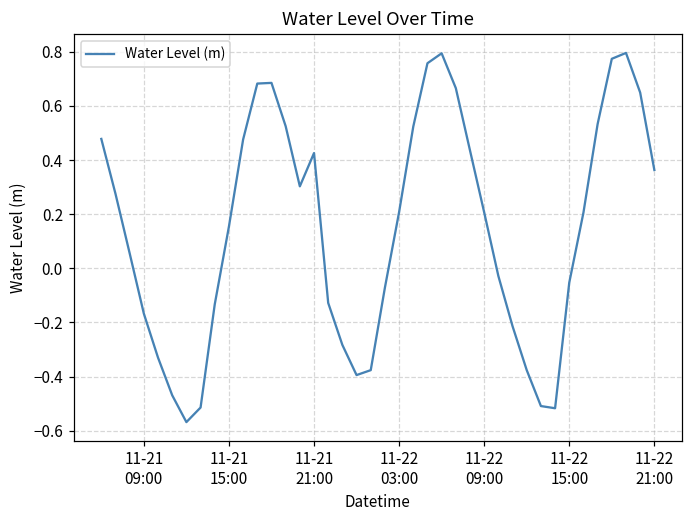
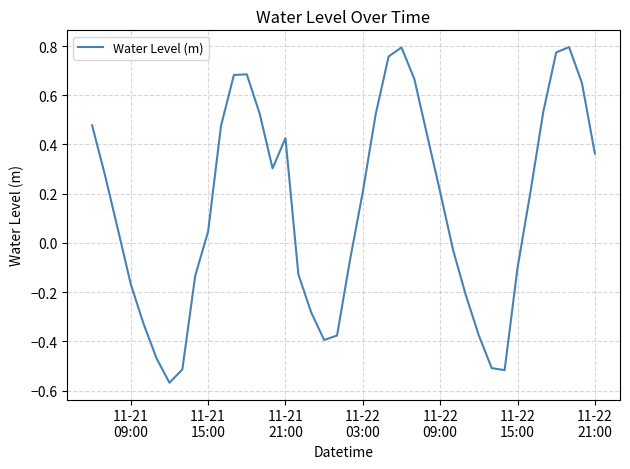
11-21 15:00: 0.15 -> 0.05
11-22 15:00: -0.05 -> -0.10
